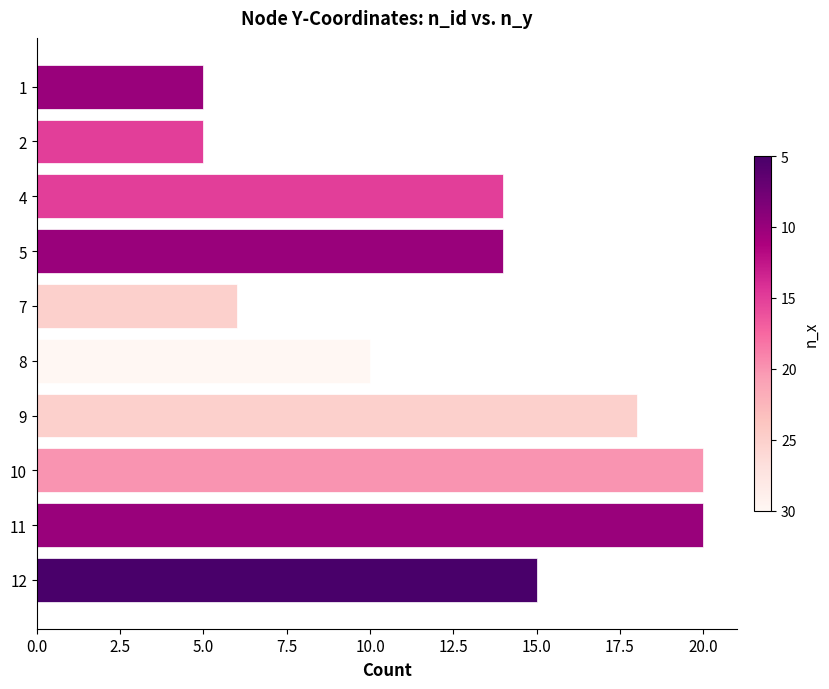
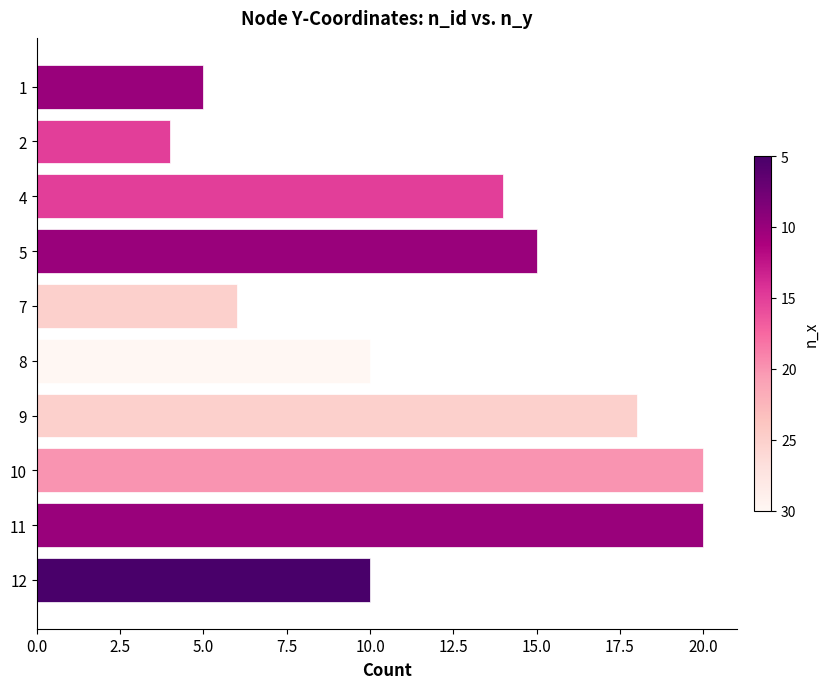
2: 5 -> 4
5: 14 -> 15
12: 15 -> 10
